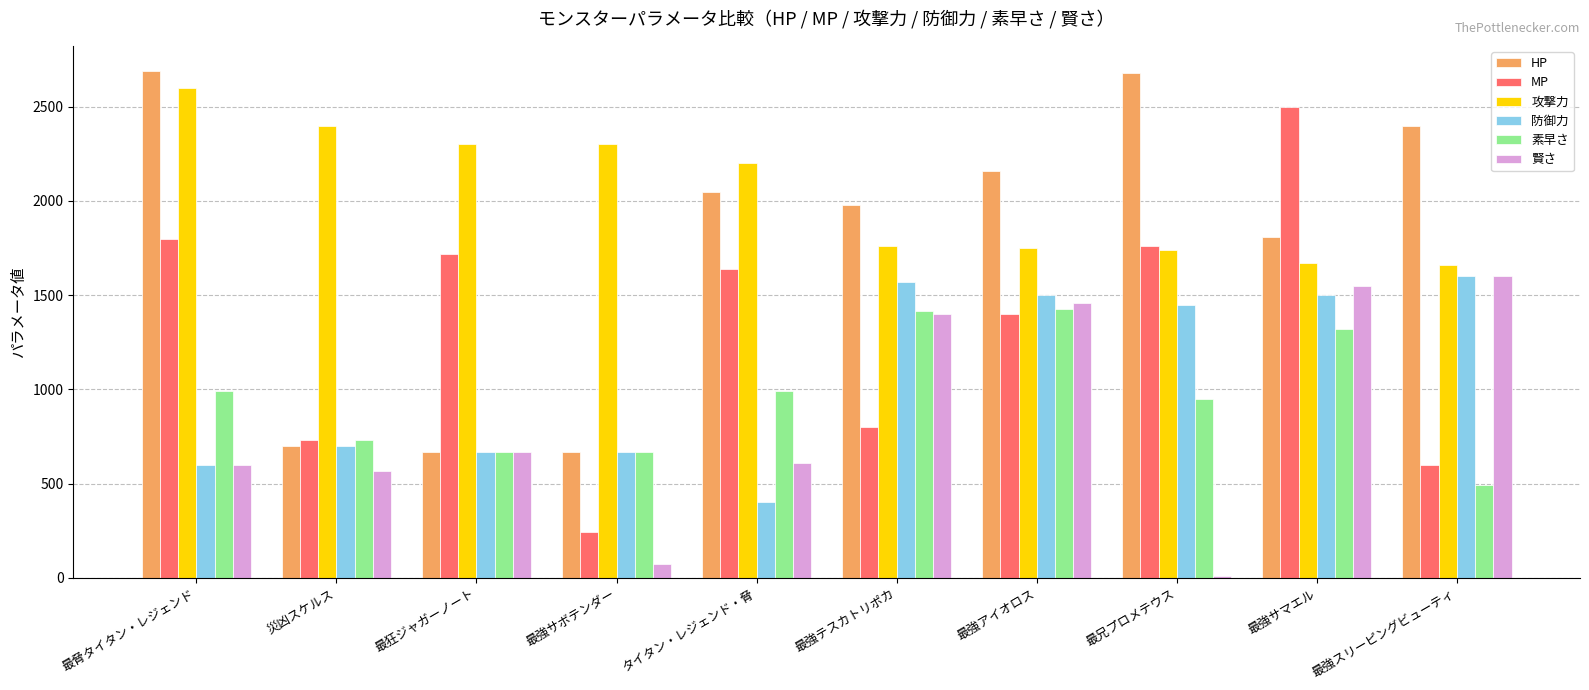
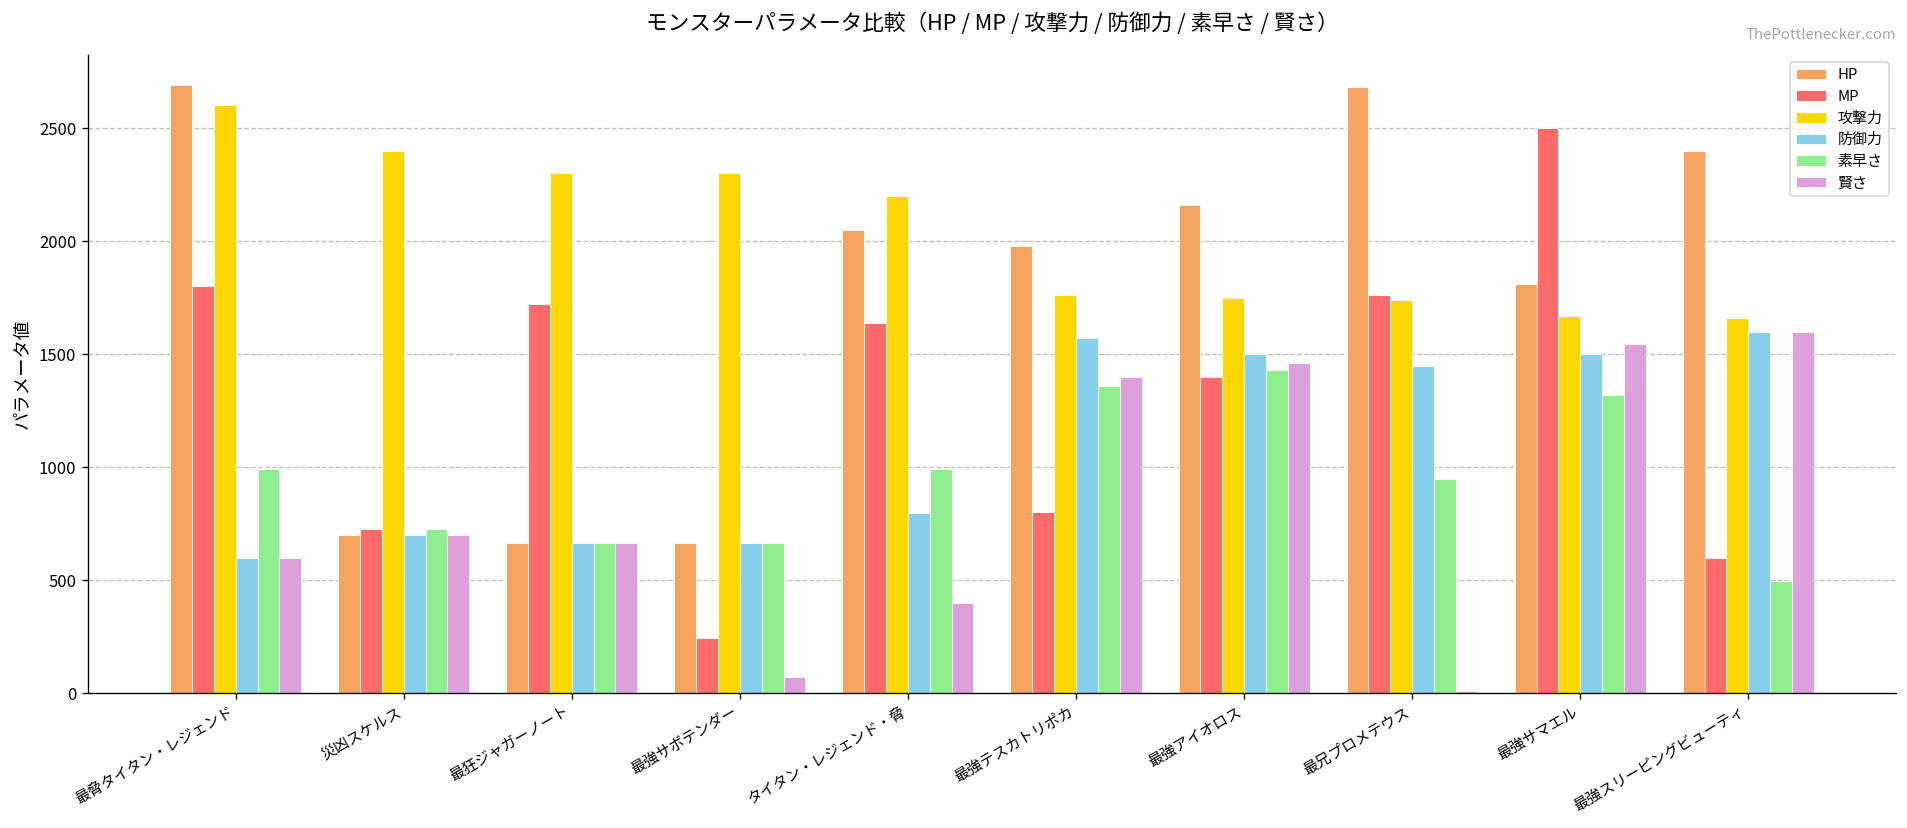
賢さ, 災凶スケルス: 570 -> 700
防御力, タイタン・レジェンド・脅: 400 -> 800
賢さ, タイタン・レジェンド・脅: 610 -> 400
素早さ, 最強テスカトリポカ: 1420 -> 1360
